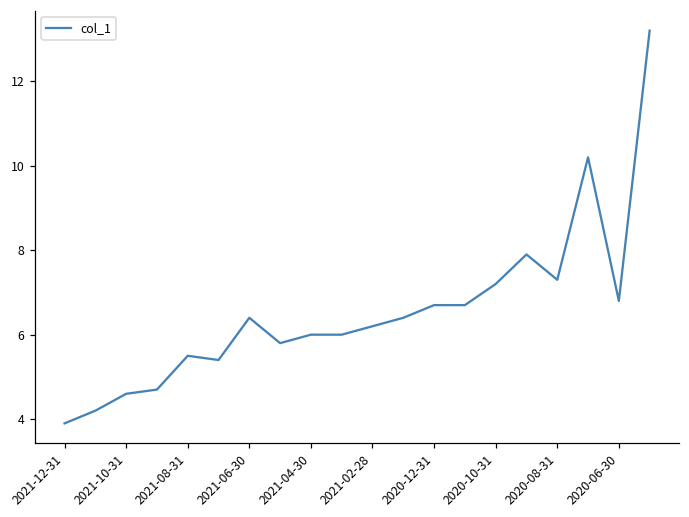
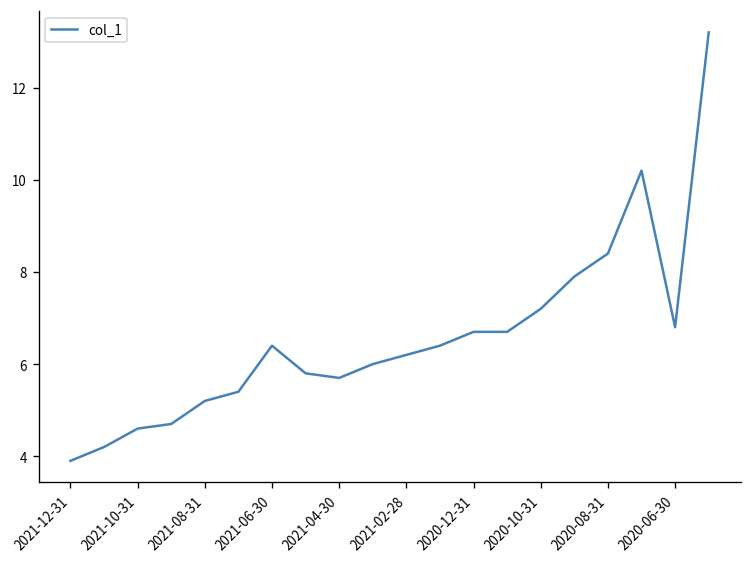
2021-08-31: 5.5 -> 5.2
2021-04-30: 6.0 -> 5.7
2020-08-31: 7.3 -> 8.4
